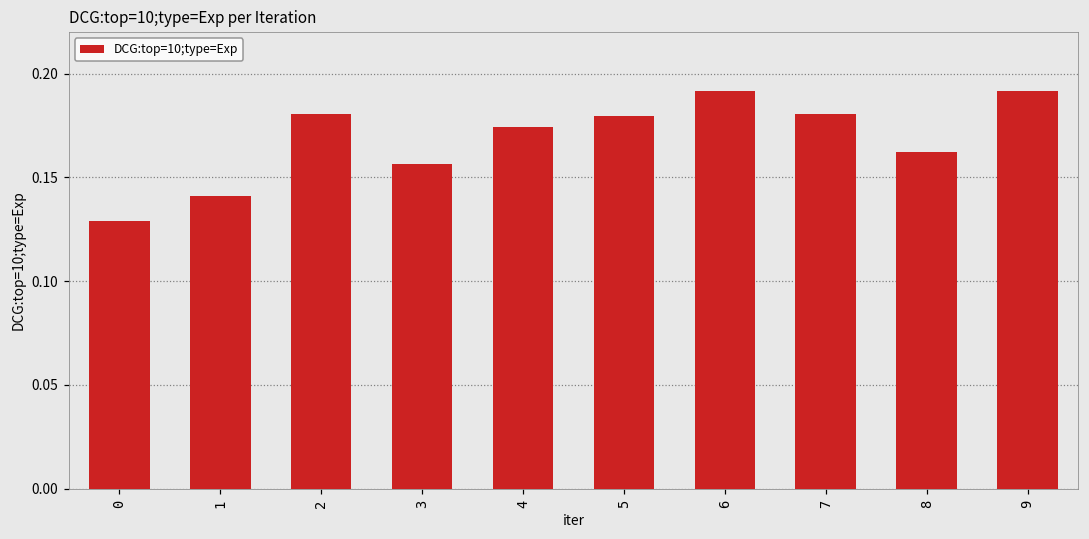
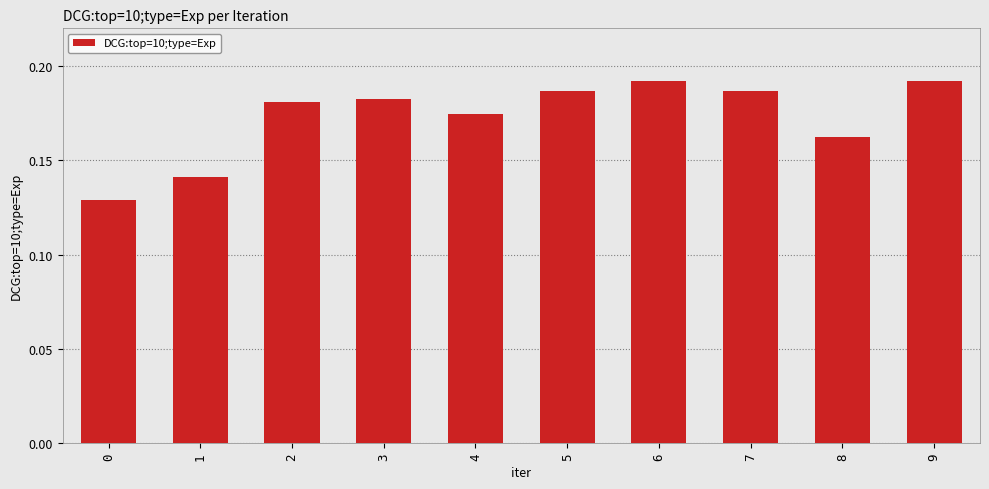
3: 0.156 -> 0.183
5: 0.180 -> 0.187
7: 0.180 -> 0.187
